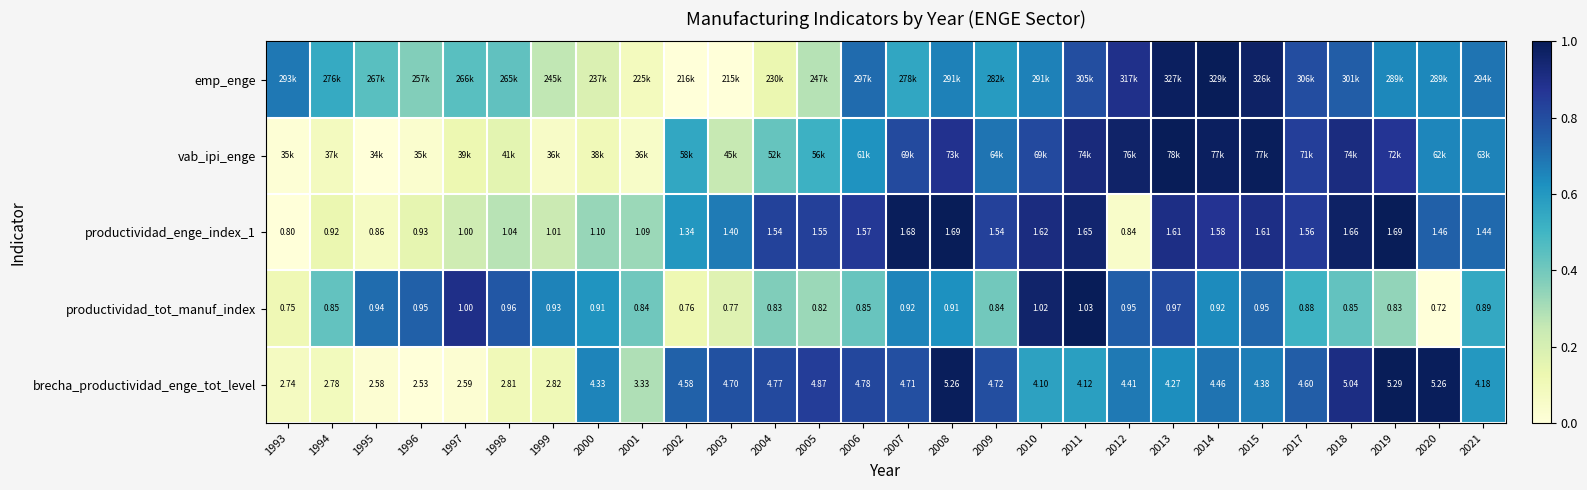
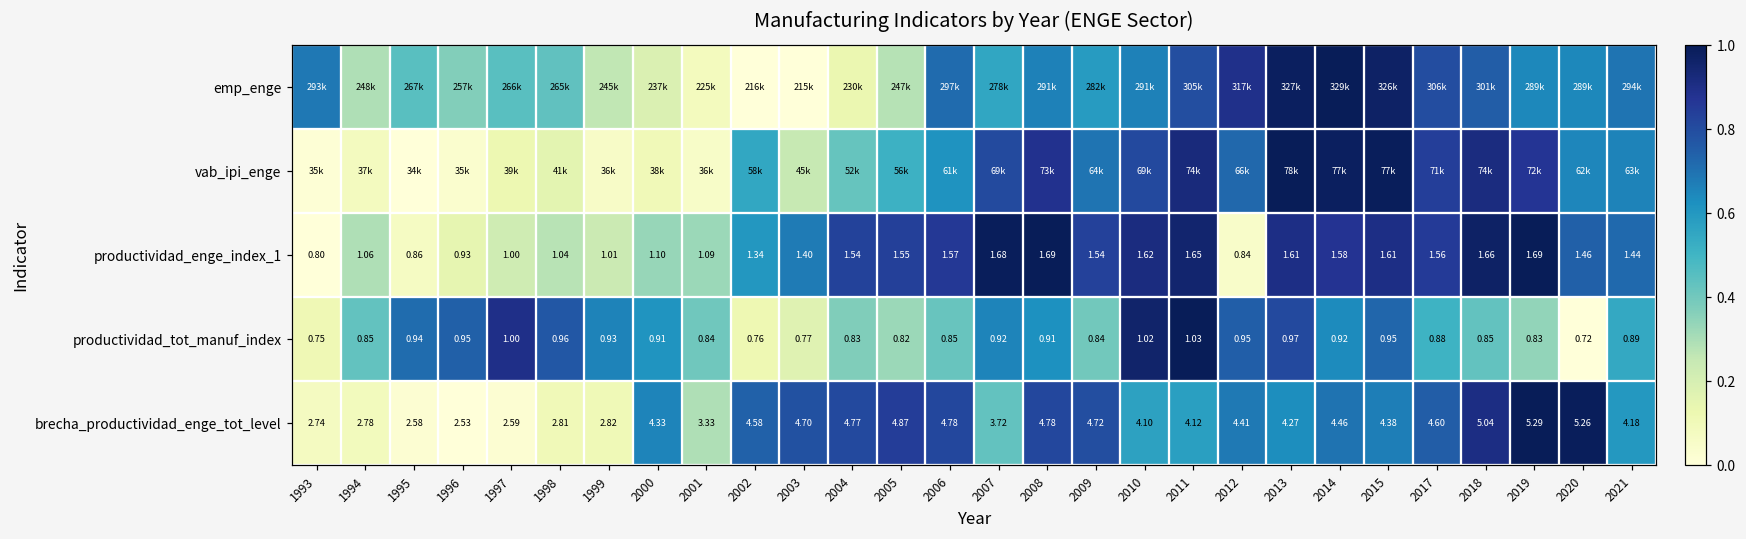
emp_enge, 1994: 276k -> 248k
vab_ipi_enge, 2012: 76k -> 66k
productividad_enge_index_1, 1994: 0.92 -> 1.06
brecha_productividad_enge_tot_level, 2007: 4.71 -> 3.72
brecha_productividad_enge_tot_level, 2008: 5.26 -> 4.78
